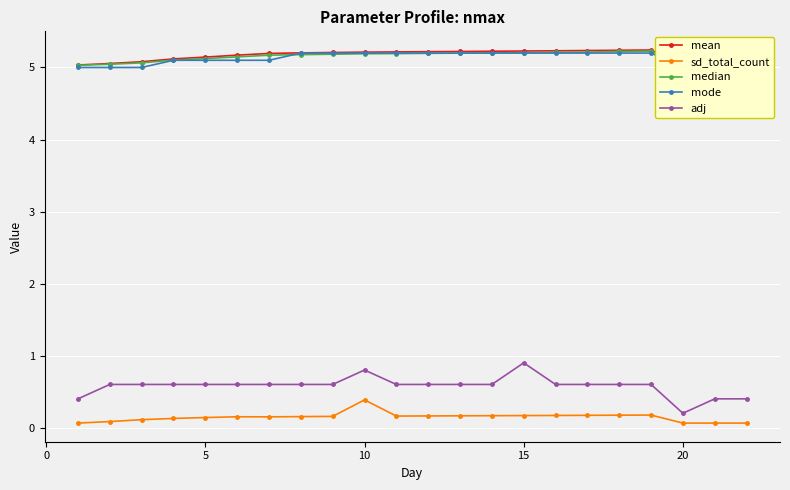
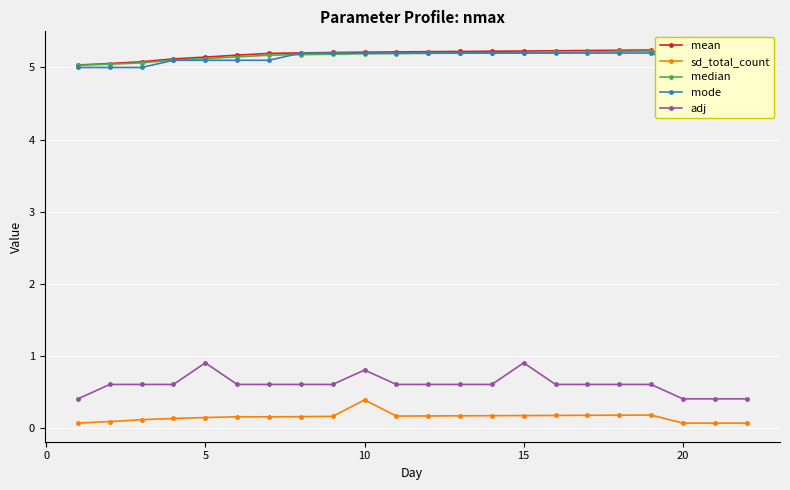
adj, 5: 0.6 -> 0.9
adj, 20: 0.2 -> 0.4
